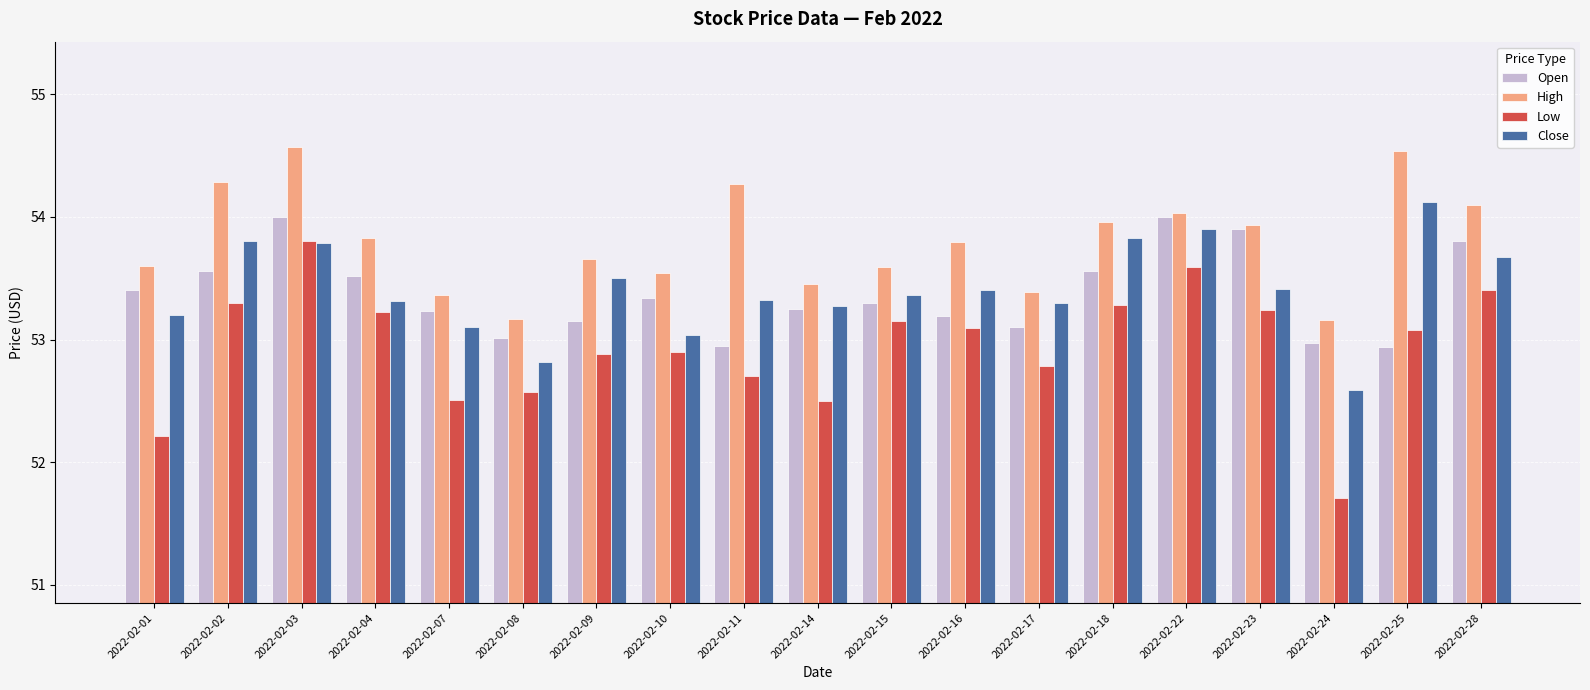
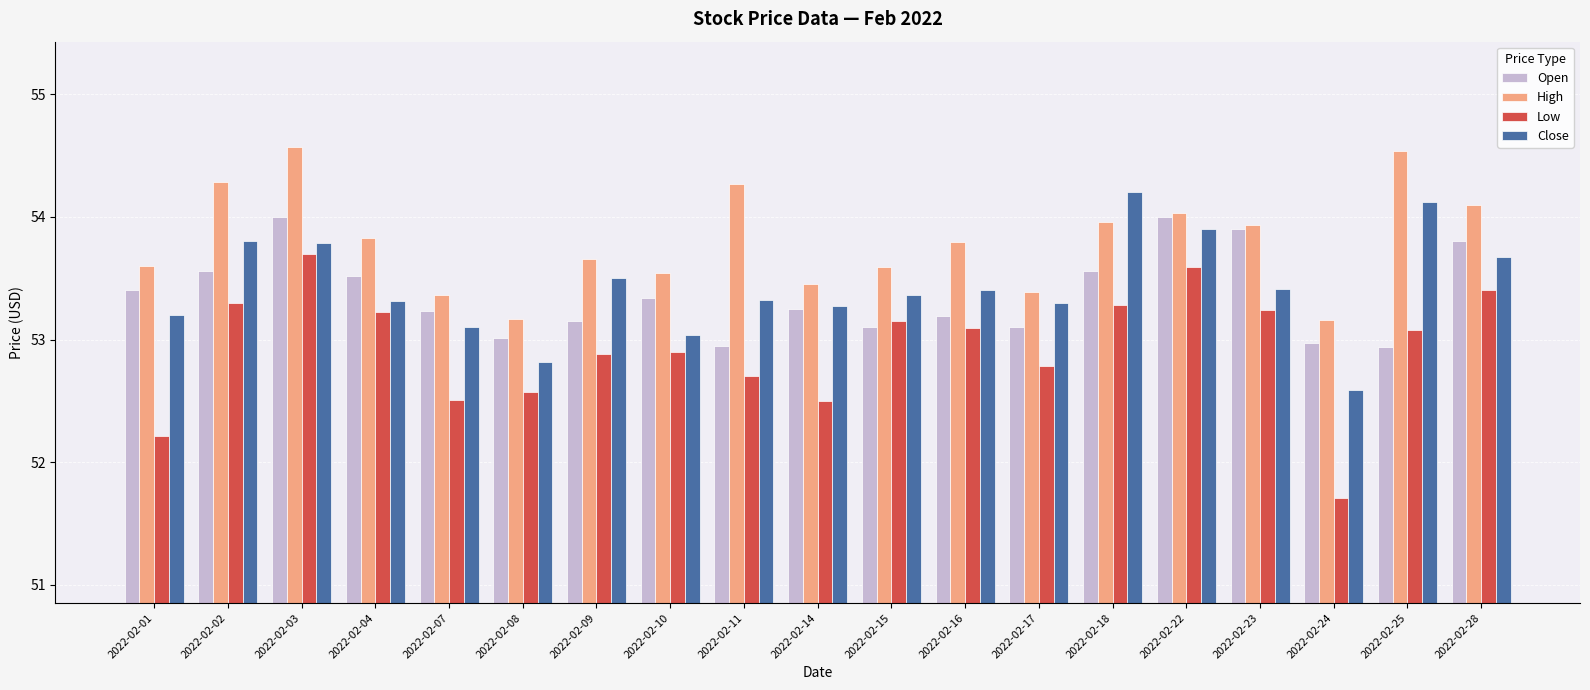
Low, 2022-02-03: 53.8 -> 53.7
Open, 2022-02-15: 53.3 -> 53.1
Close, 2022-02-18: 53.83 -> 54.20
